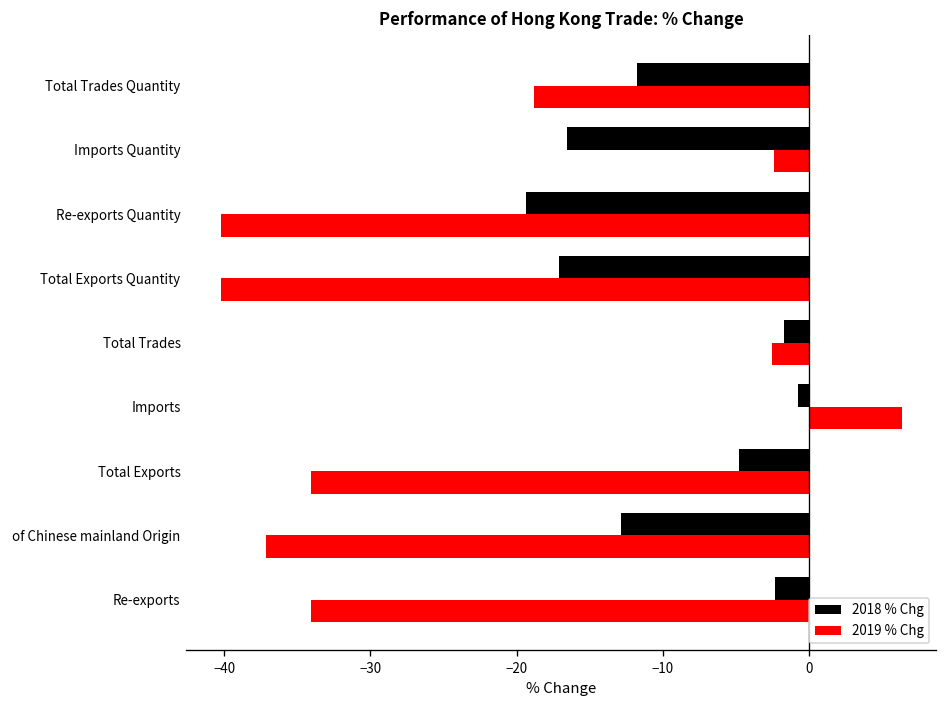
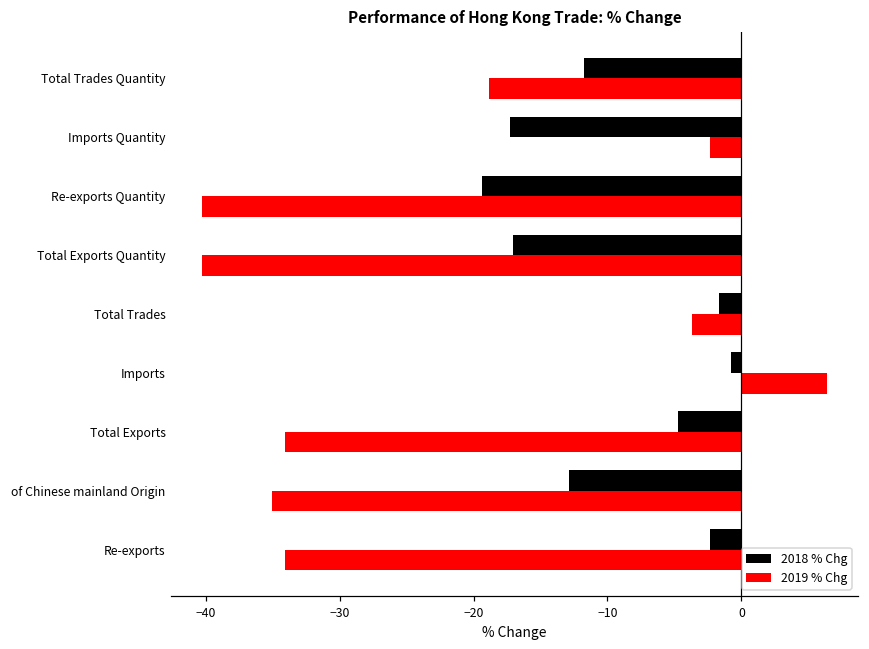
2018 % Chg, Imports Quantity: -16.5 -> -17.3
2019 % Chg, Total Trades: -2.5 -> -3.7
2019 % Chg, of Chinese mainland Origin: -37.2 -> -35.0
